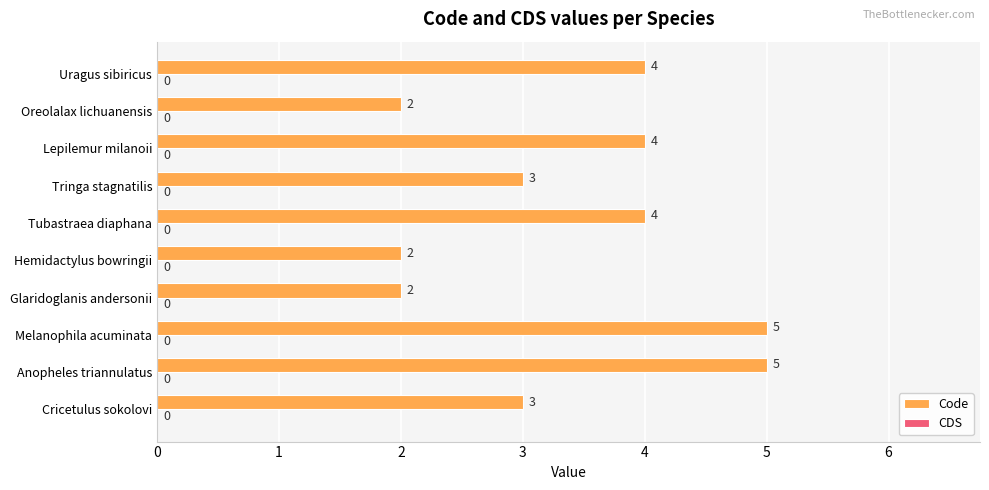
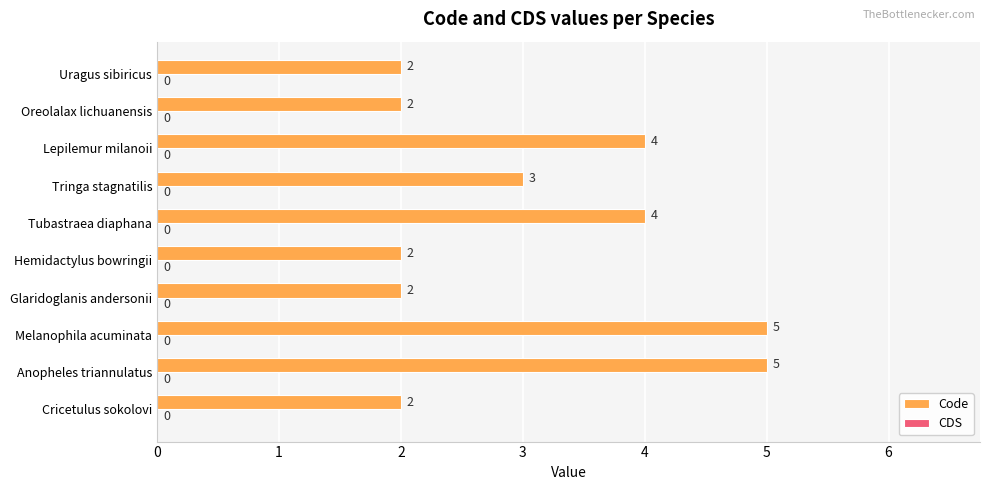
Code, Uragus sibiricus: 4 -> 2
Code, Cricetulus sokolovi: 3 -> 2
